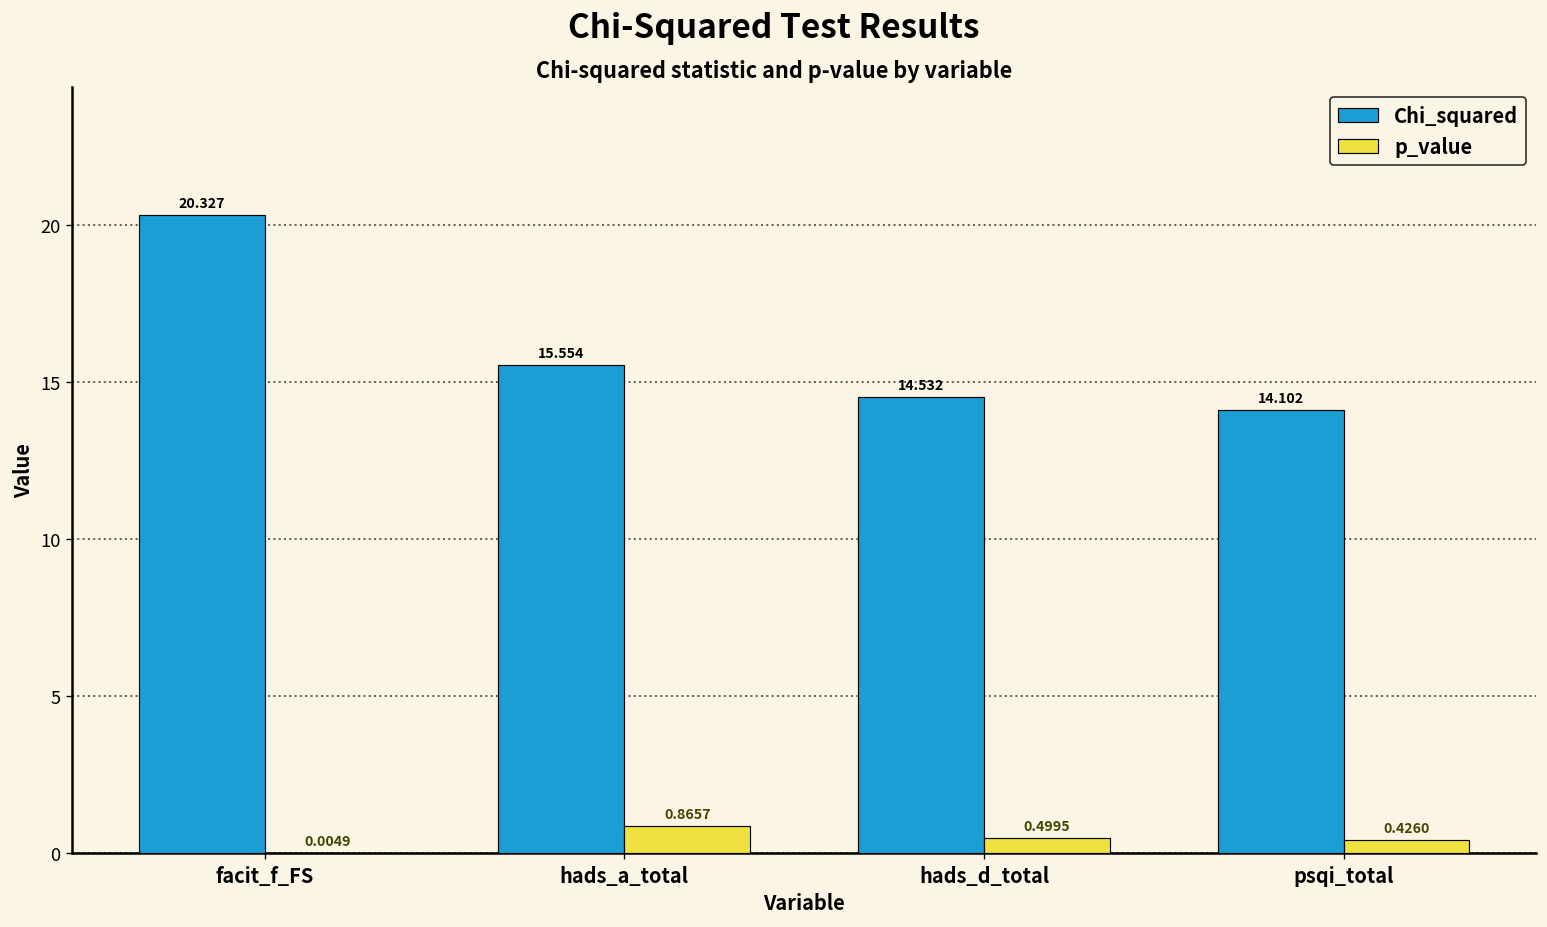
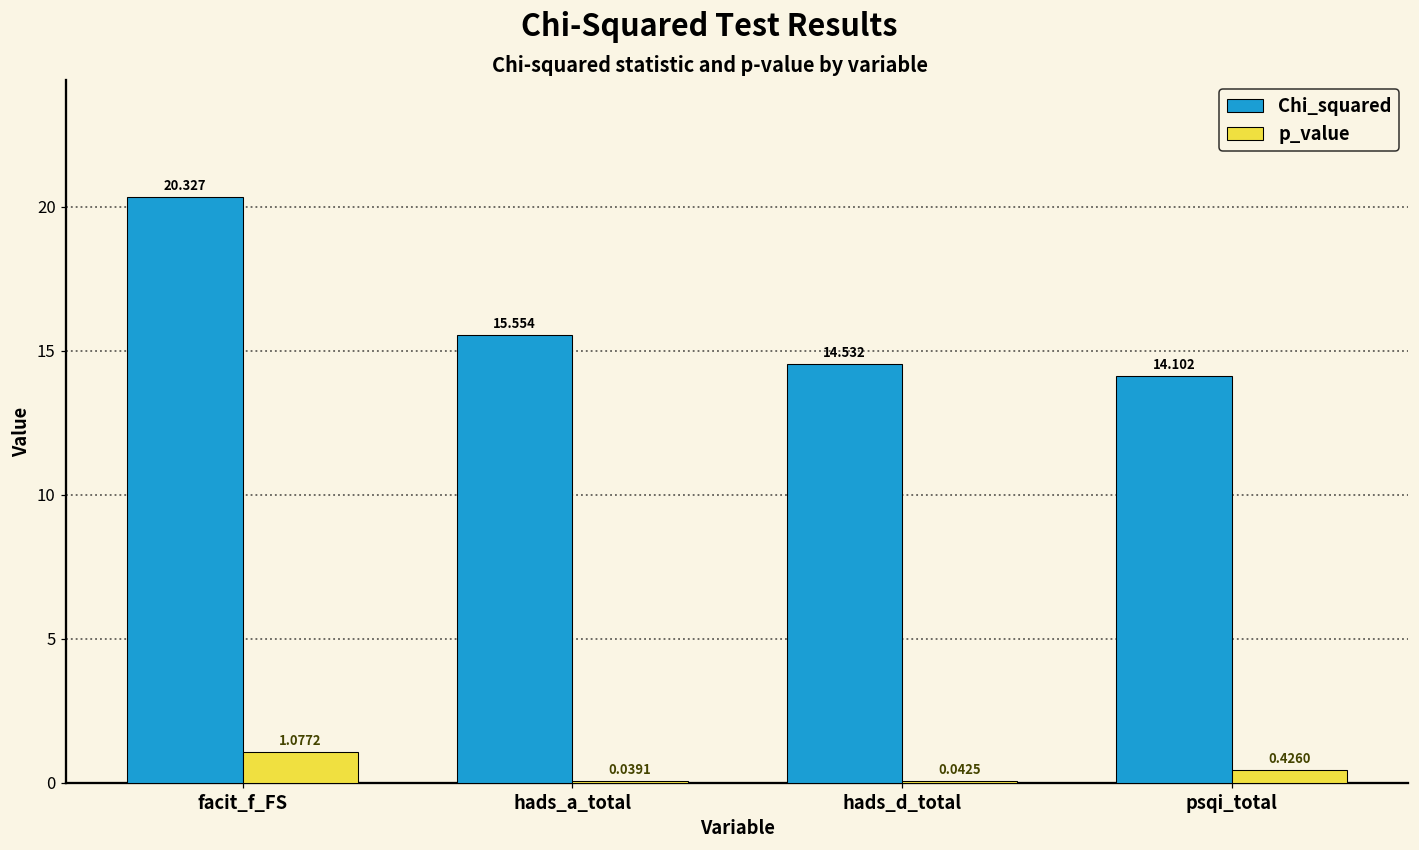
p_value, facit_f_FS: 0.0049 -> 1.0772
p_value, hads_a_total: 0.8657 -> 0.0391
p_value, hads_d_total: 0.4995 -> 0.0425
